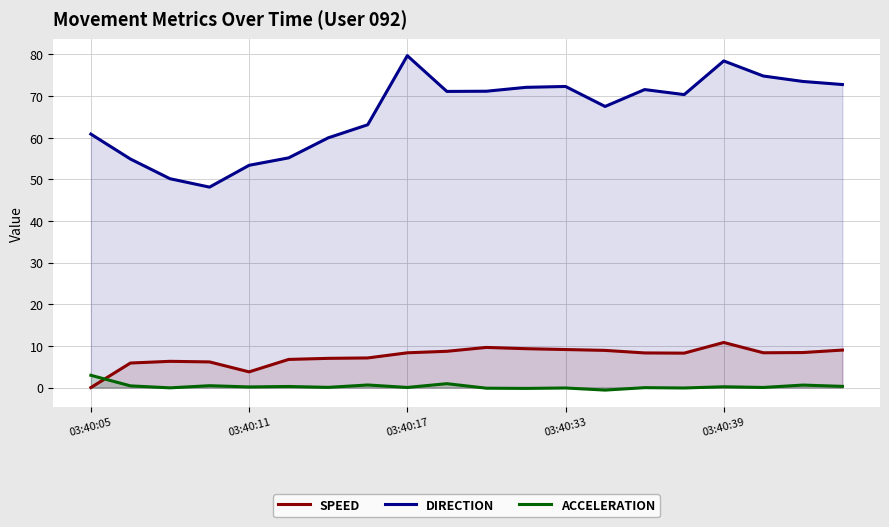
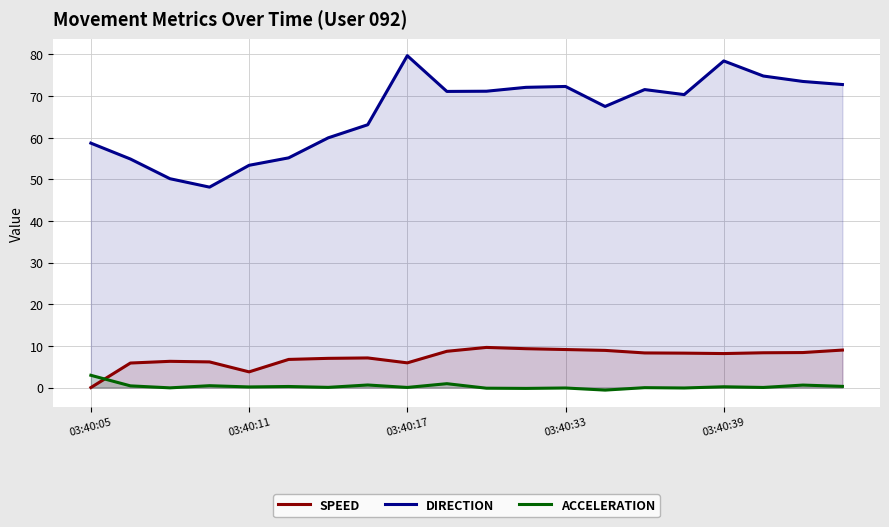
DIRECTION, 03:40:05: 61 -> 59
SPEED, 03:40:17: 8 -> 6
SPEED, 03:40:39: 11 -> 8
